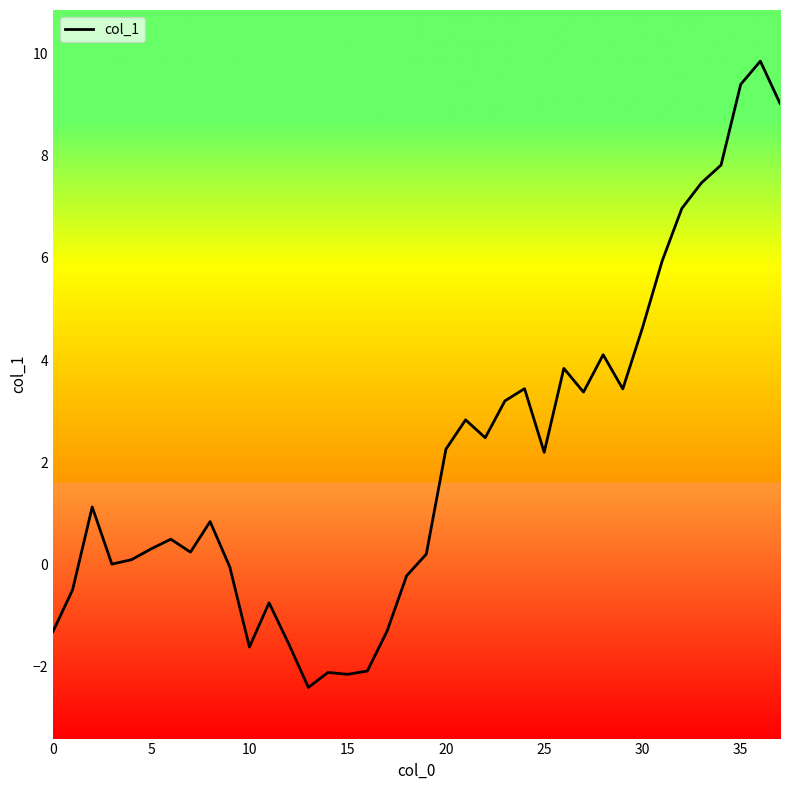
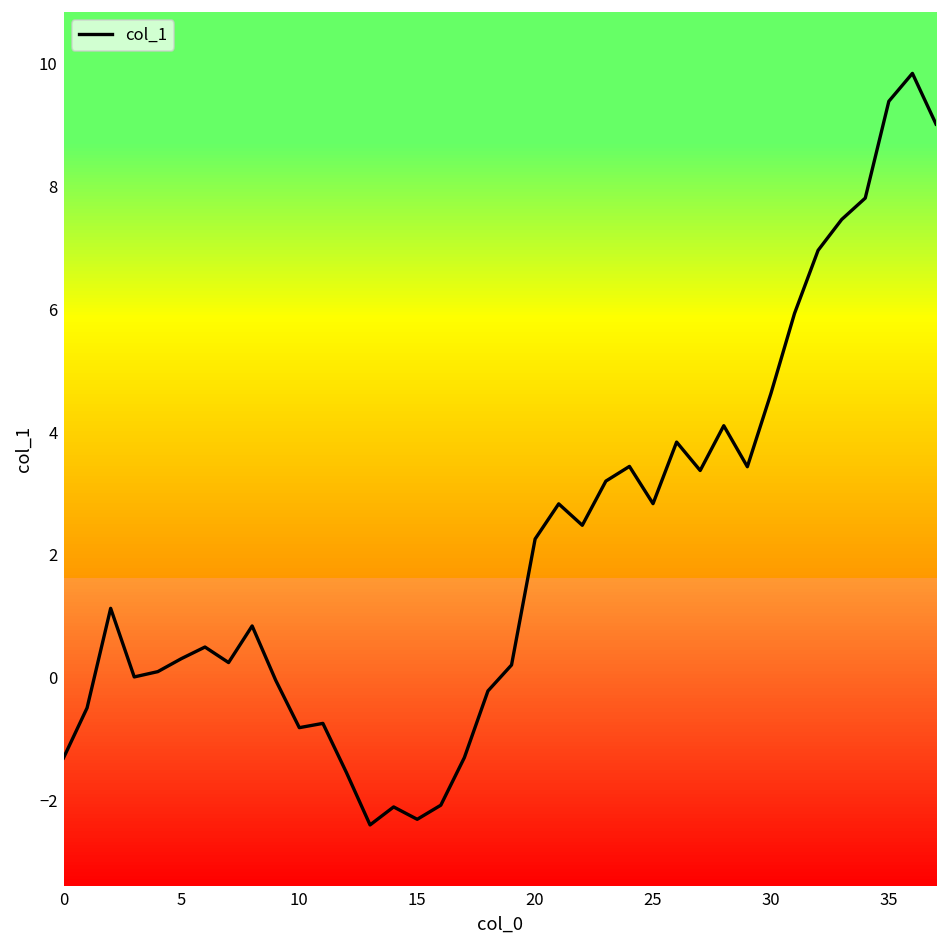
10: -1.6 -> -0.8
15: -2.1 -> -2.3
25: 2.2 -> 2.8
